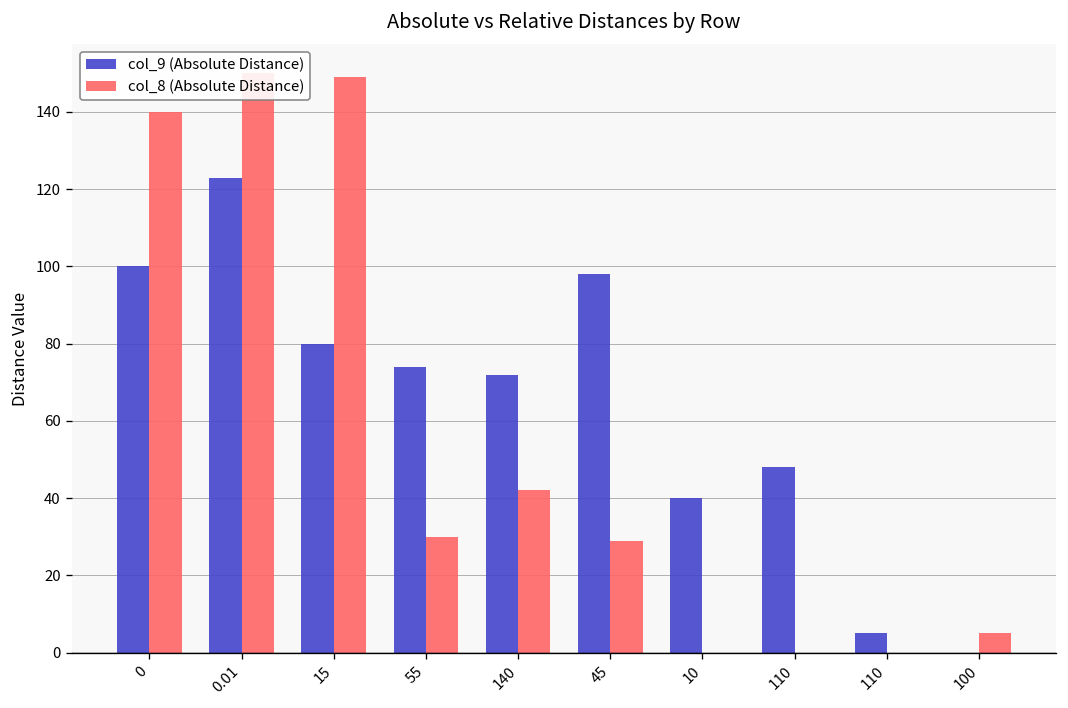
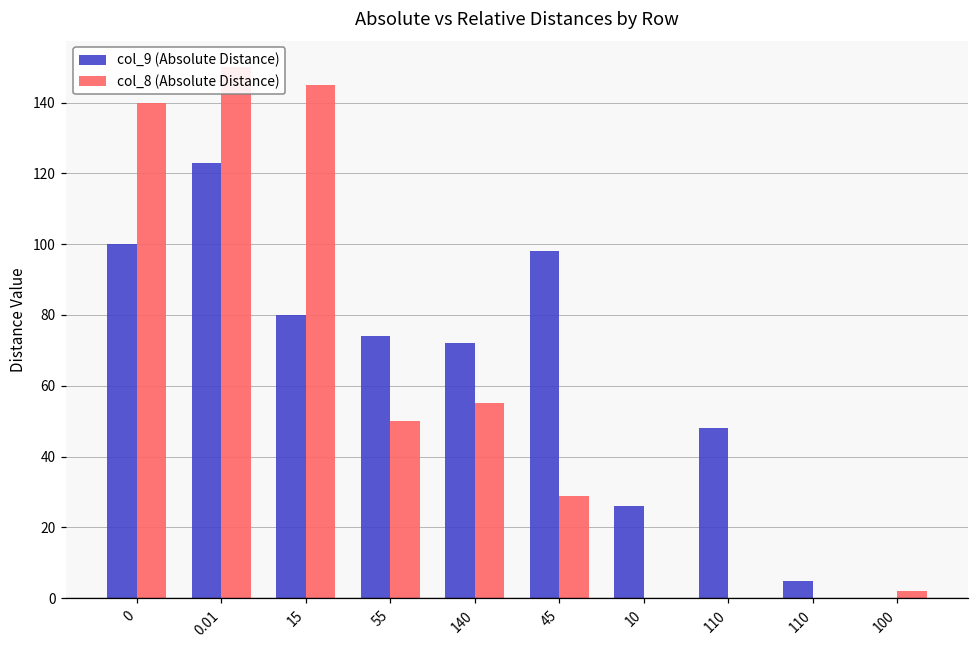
col_8 (Absolute Distance), 15: 149 -> 145
col_8 (Absolute Distance), 55: 30 -> 50
col_8 (Absolute Distance), 140: 42 -> 55
col_9 (Absolute Distance), 10: 40 -> 26
col_8 (Absolute Distance), 100: 5 -> 2
